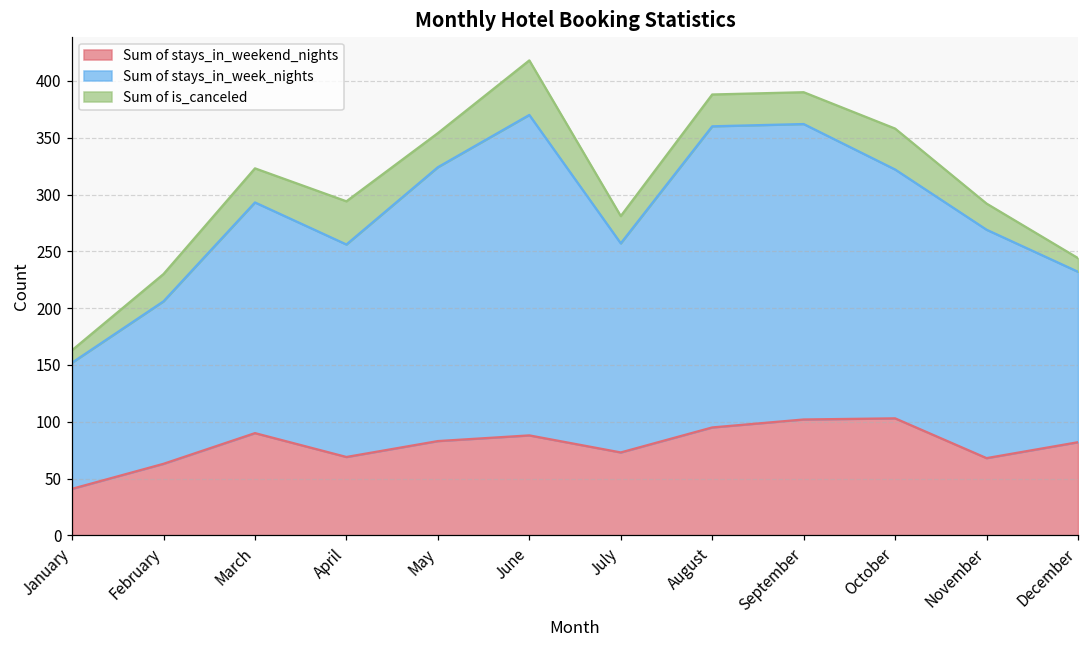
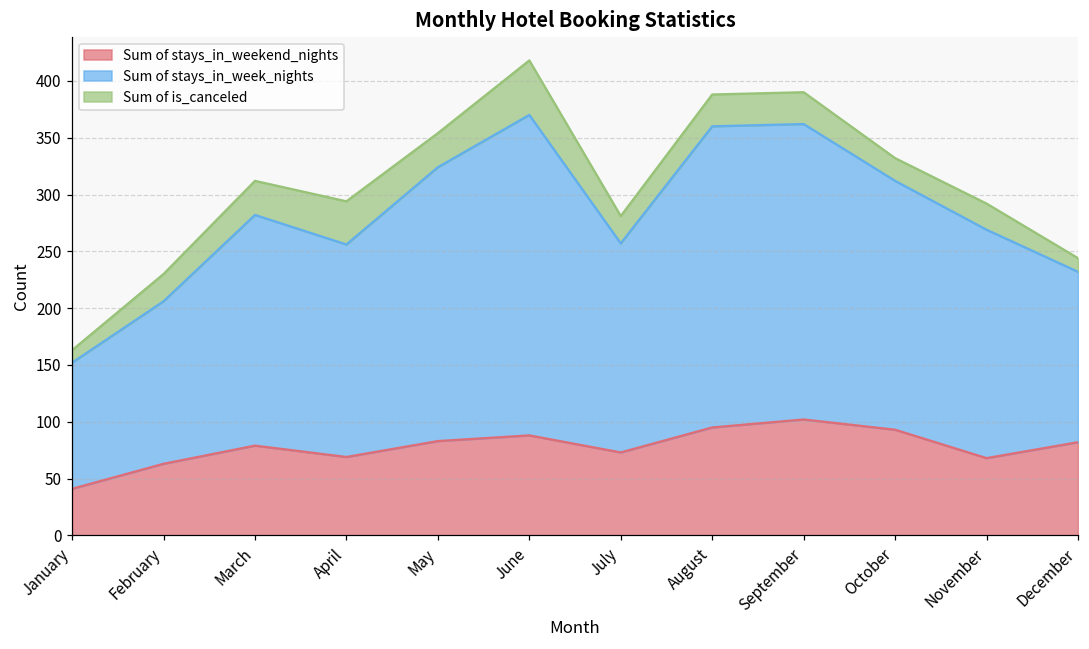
Sum of stays_in_weekend_nights, March: 90 -> 79
Sum of stays_in_weekend_nights, October: 103 -> 93
Sum of is_canceled, October: 36 -> 20
